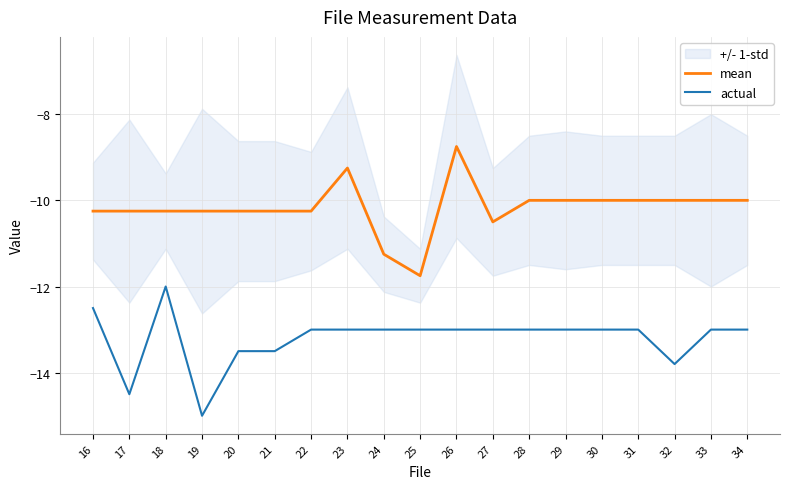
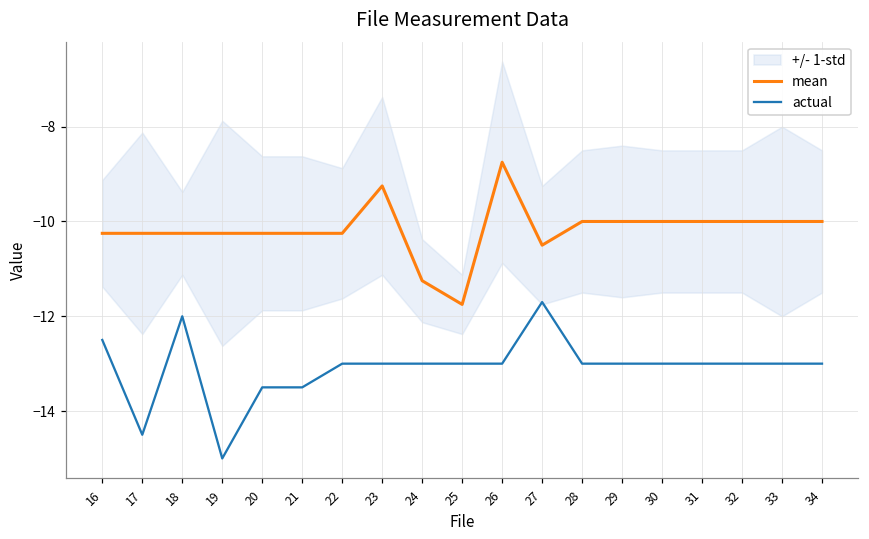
actual, 27: -13.0 -> -11.7
actual, 32: -13.8 -> -13.0
